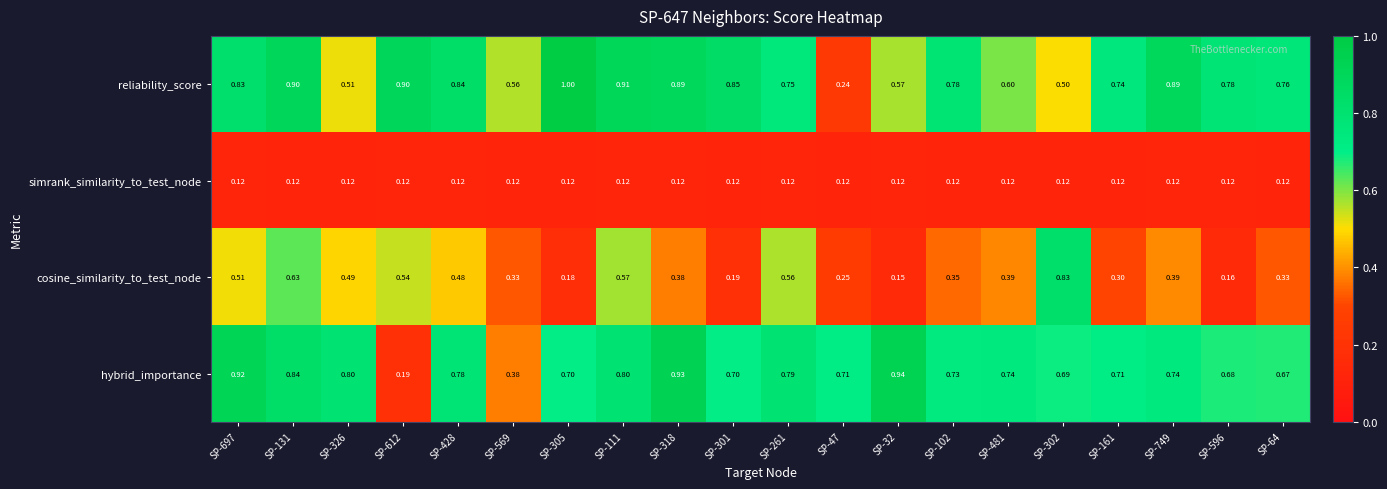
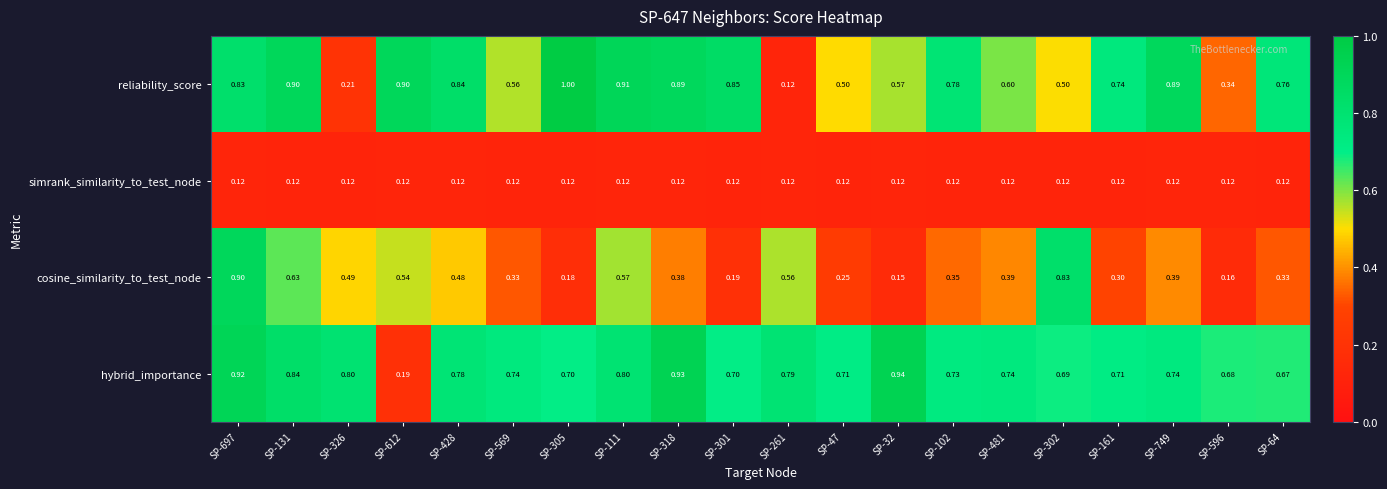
reliability_score, SP-326: 0.51 -> 0.21
reliability_score, SP-261: 0.75 -> 0.12
reliability_score, SP-47: 0.24 -> 0.50
reliability_score, SP-596: 0.78 -> 0.34
cosine_similarity_to_test_node, SP-697: 0.51 -> 0.90
hybrid_importance, SP-569: 0.38 -> 0.74
